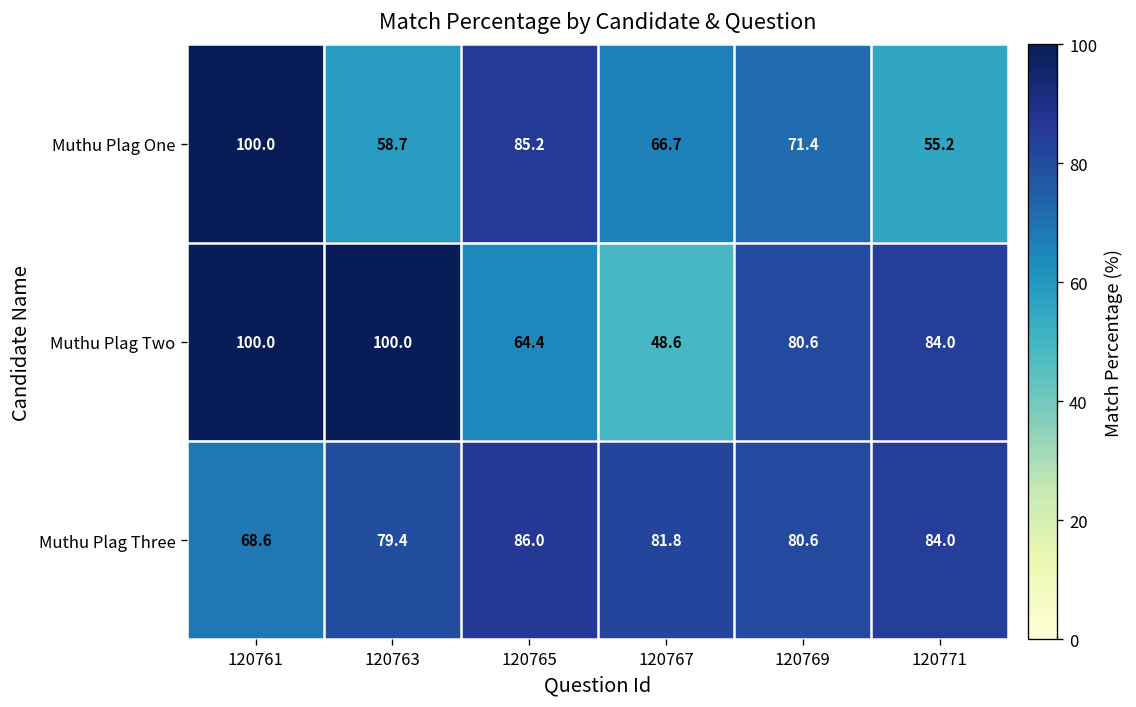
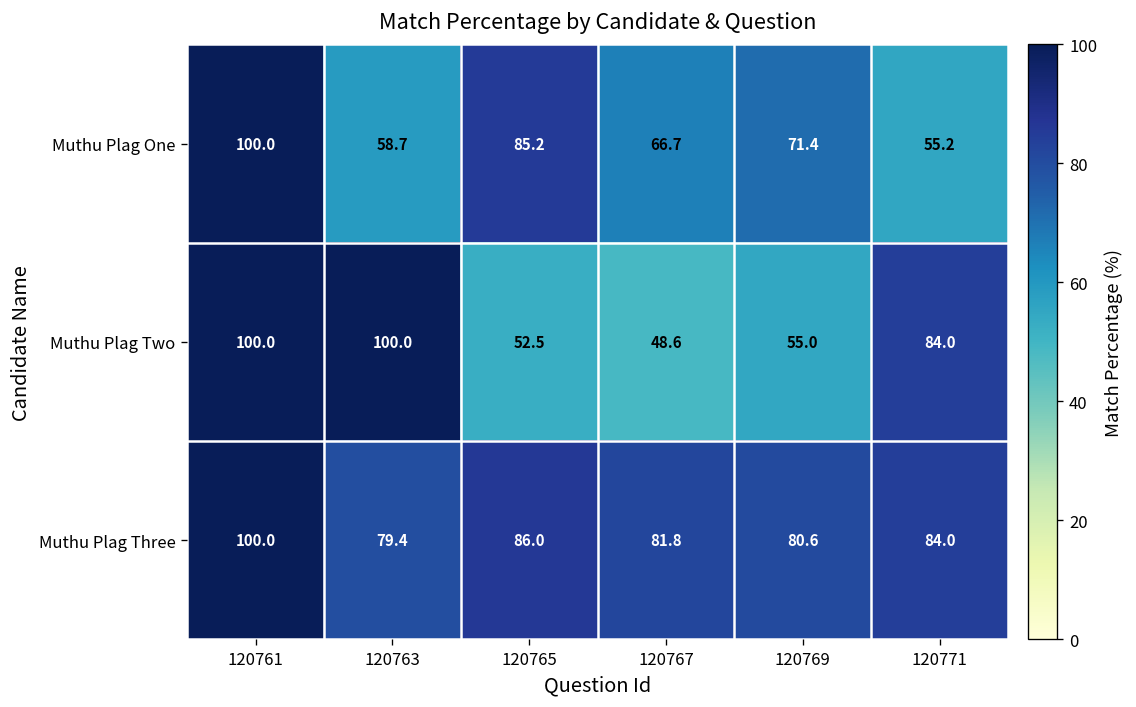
Muthu Plag Two, 120765: 64.4 -> 52.5
Muthu Plag Two, 120769: 80.6 -> 55.0
Muthu Plag Three, 120761: 68.6 -> 100.0
